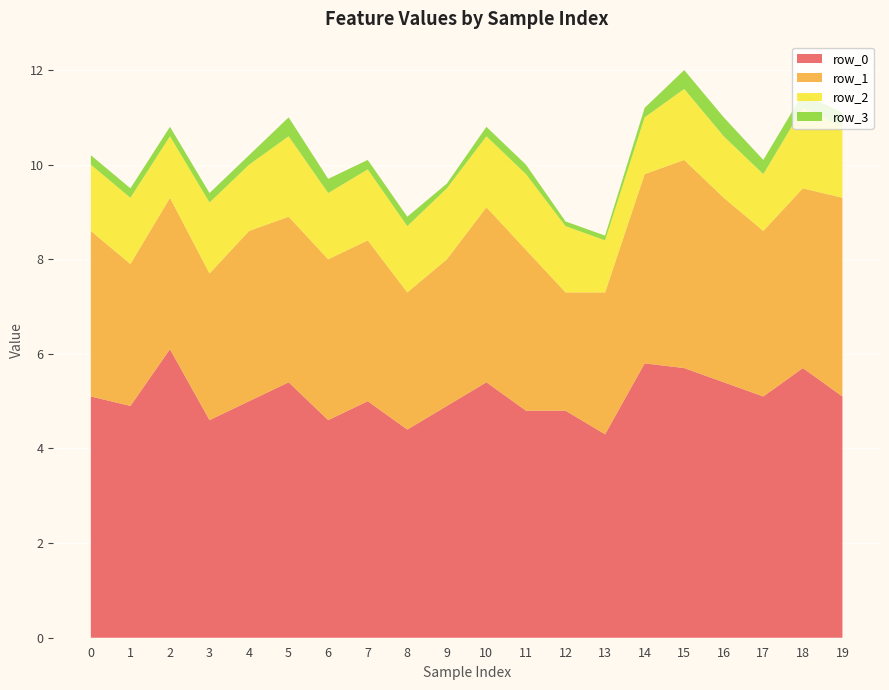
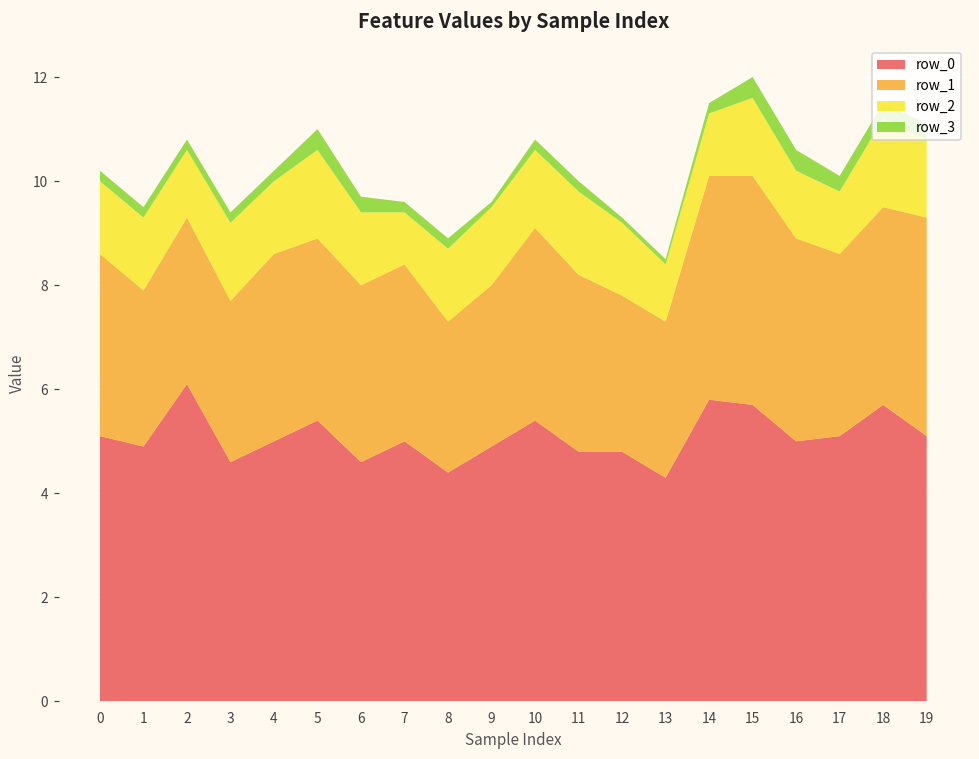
row_2, 7: 1.5 -> 1.0
row_1, 12: 2.5 -> 3.0
row_1, 14: 4.0 -> 4.3
row_0, 16: 5.4 -> 5.0
